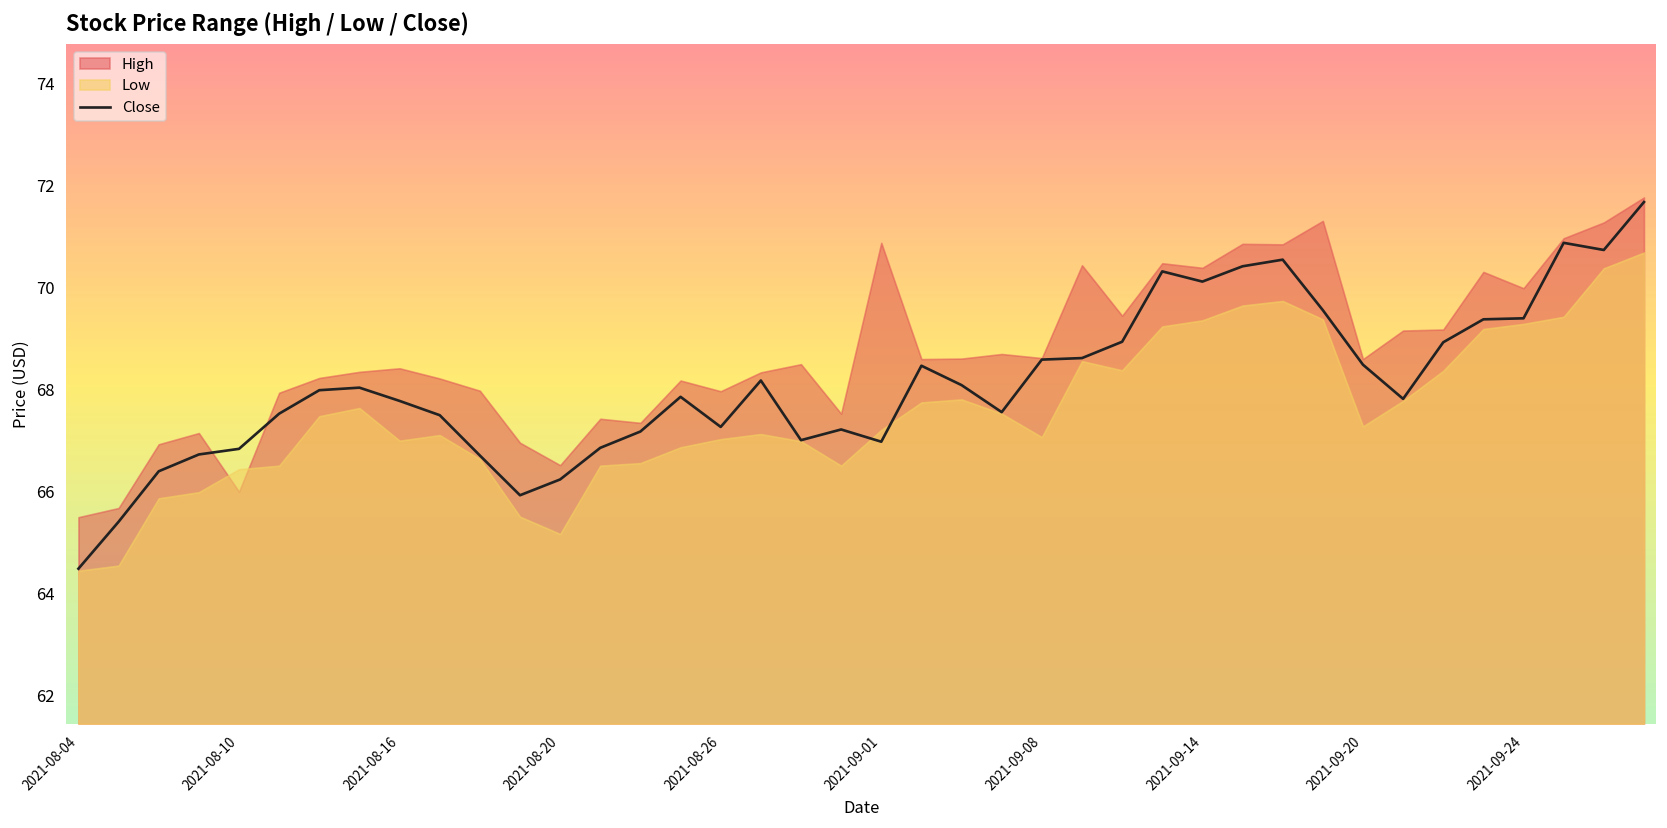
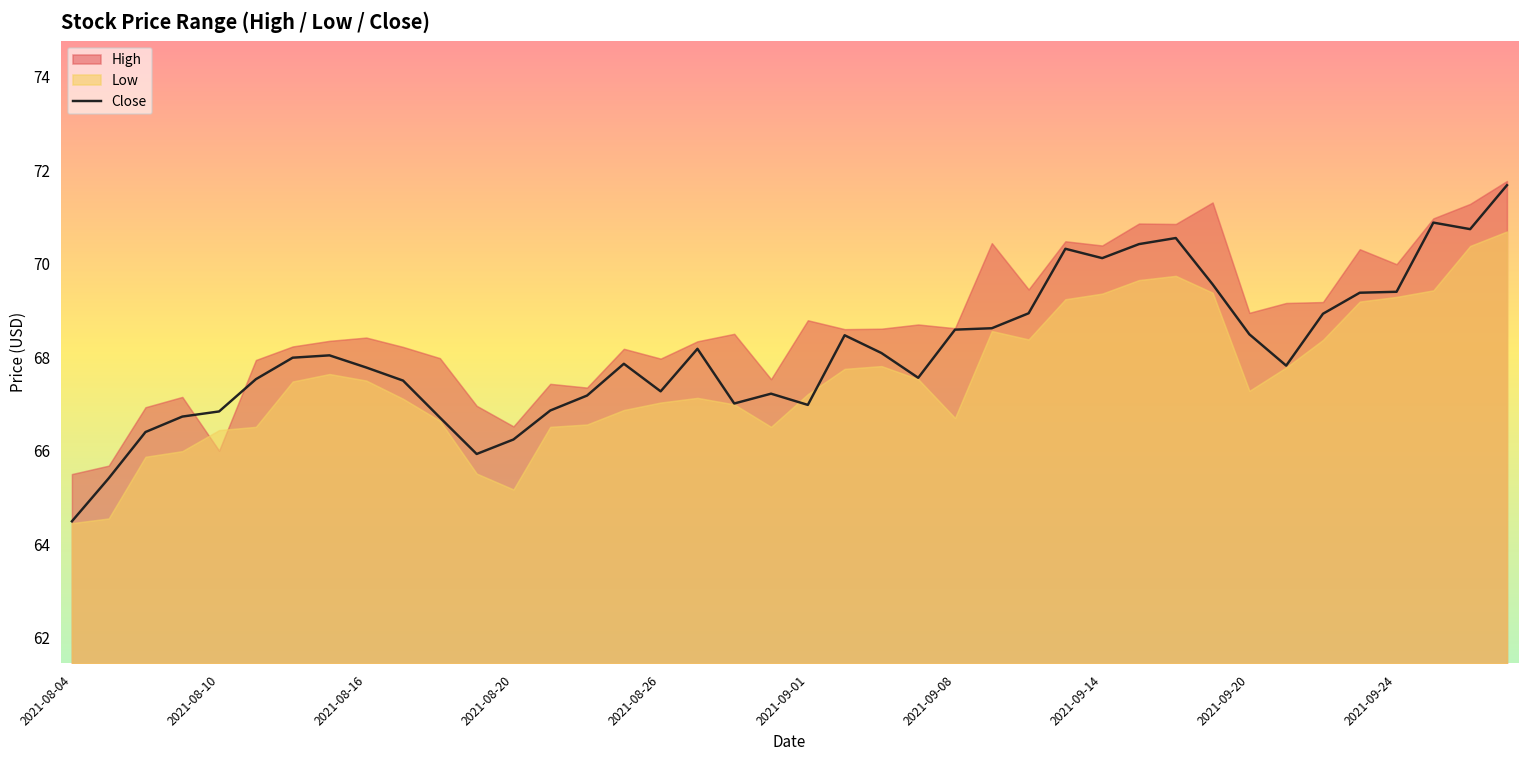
Low, 2021-08-16: 67.0 -> 67.5
High, 2021-09-01: 70.9 -> 68.8
Low, 2021-09-08: 67.1 -> 66.7
High, 2021-09-20: 68.6 -> 69.0
